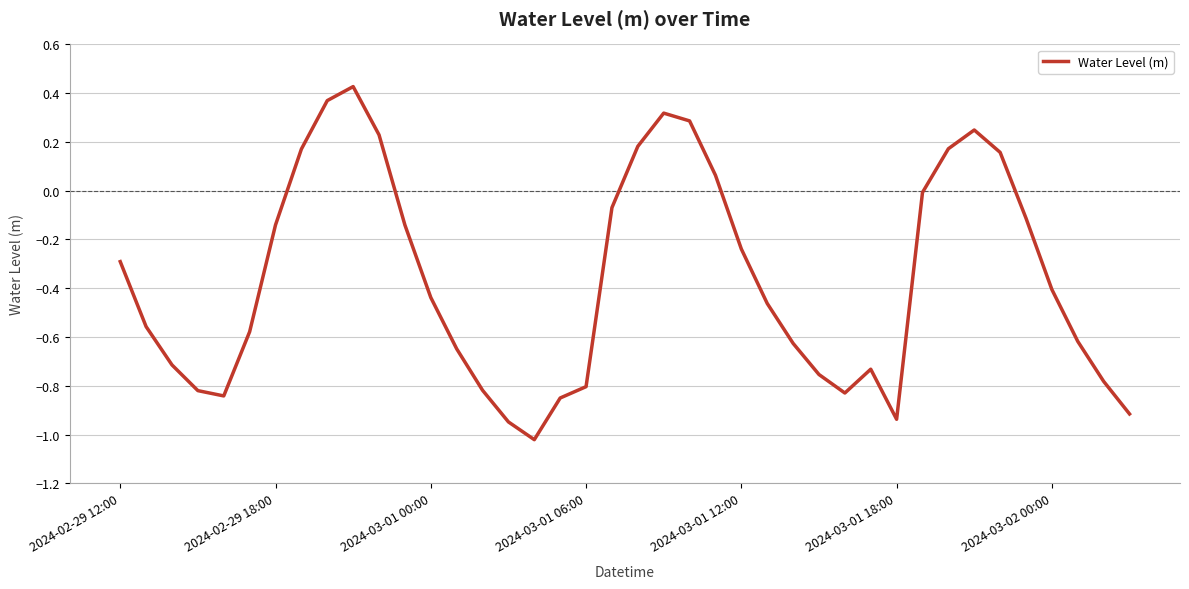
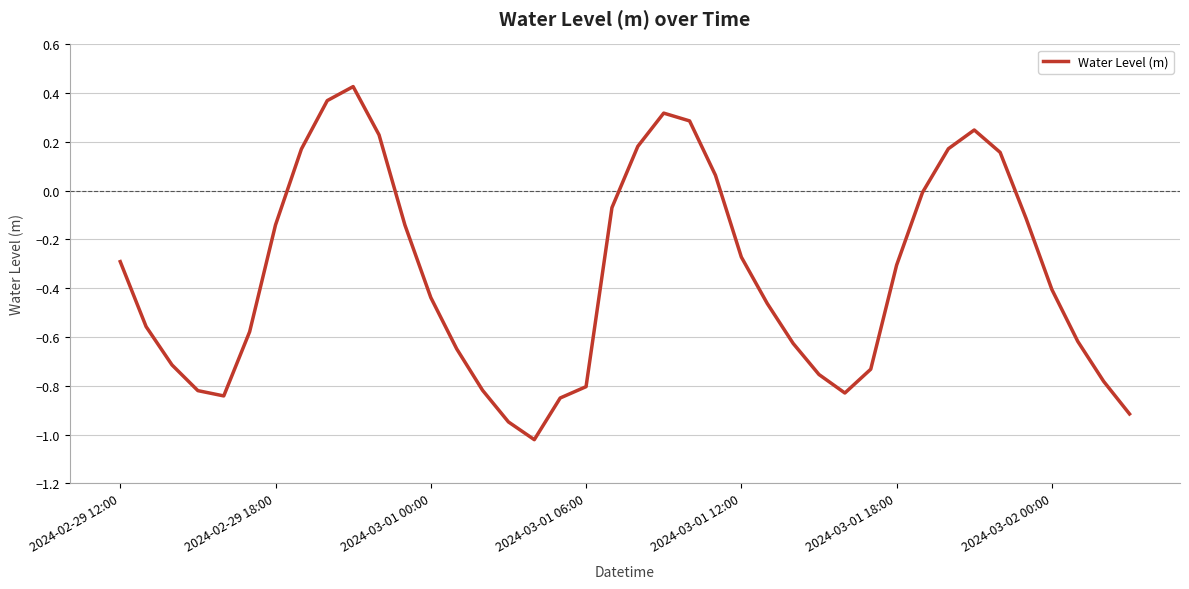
2024-03-01 12:00: -0.24 -> -0.27
2024-03-01 18:00: -0.94 -> -0.31
